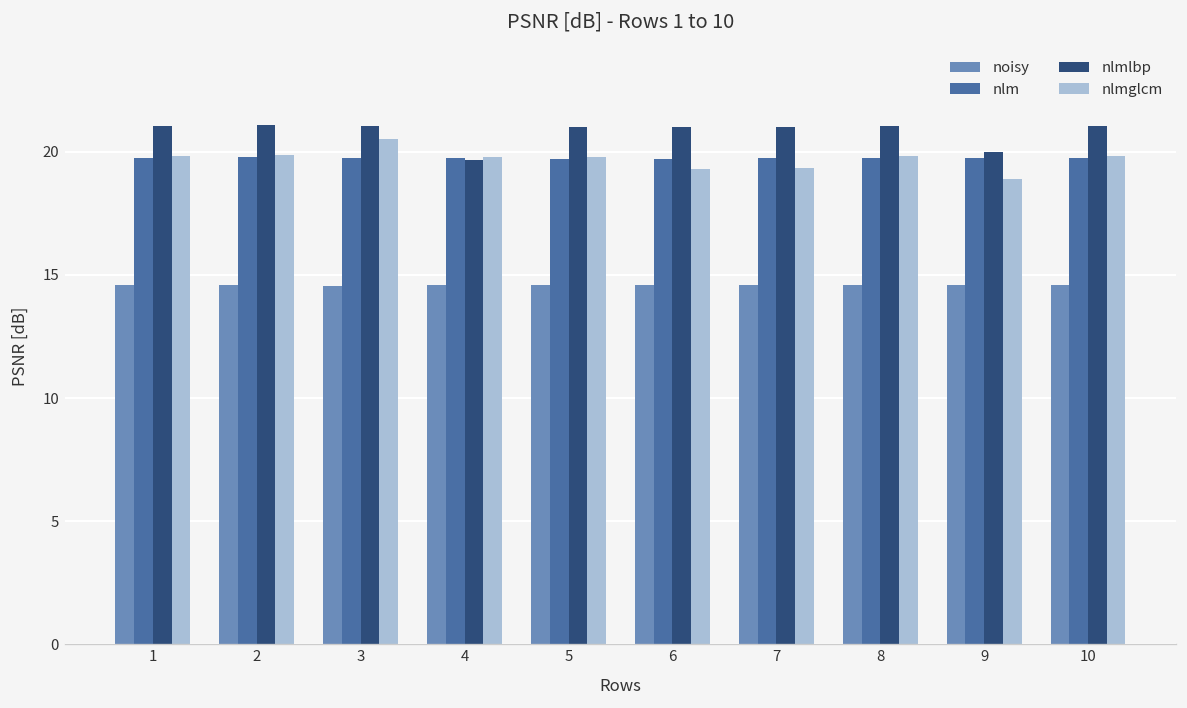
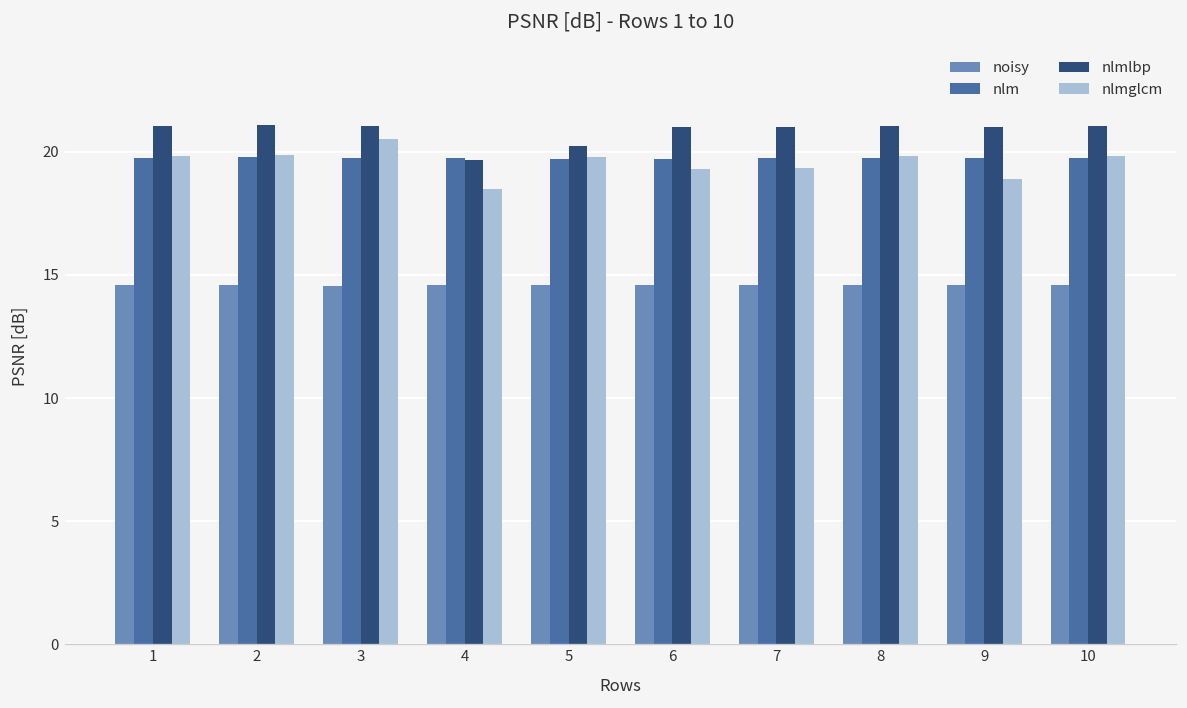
nlmglcm, 4: 19.8 -> 18.5
nlmlbp, 5: 21.0 -> 20.2
nlmlbp, 9: 20.0 -> 21.0
